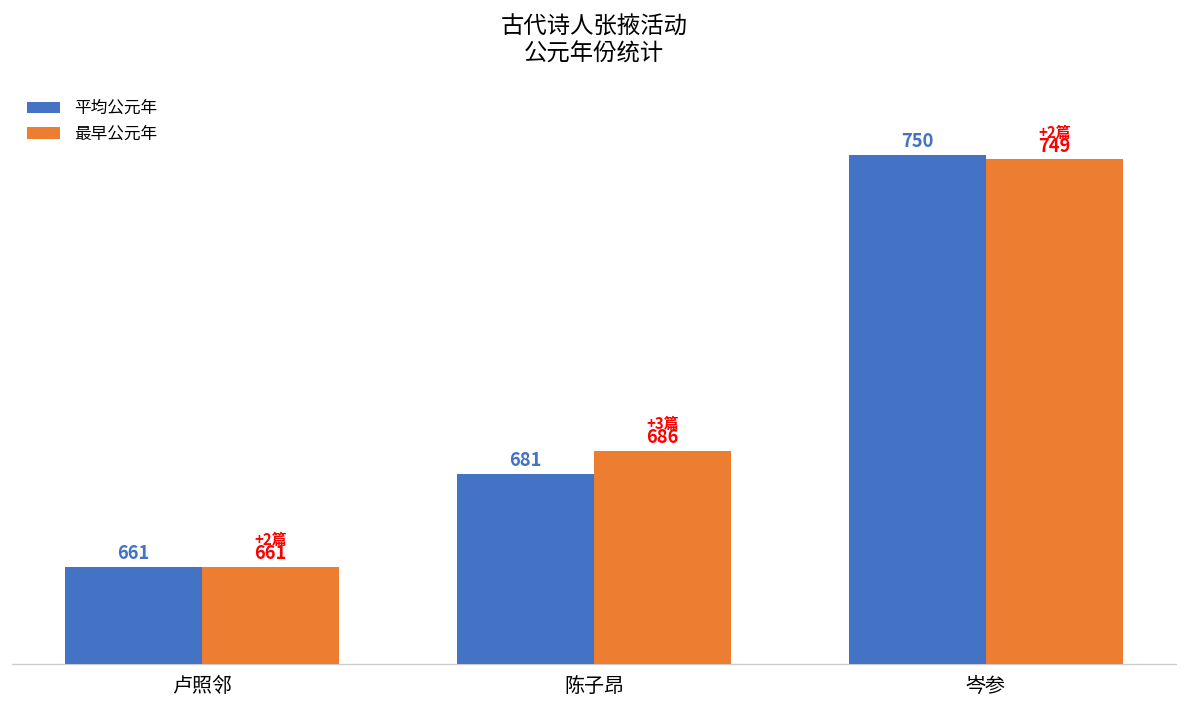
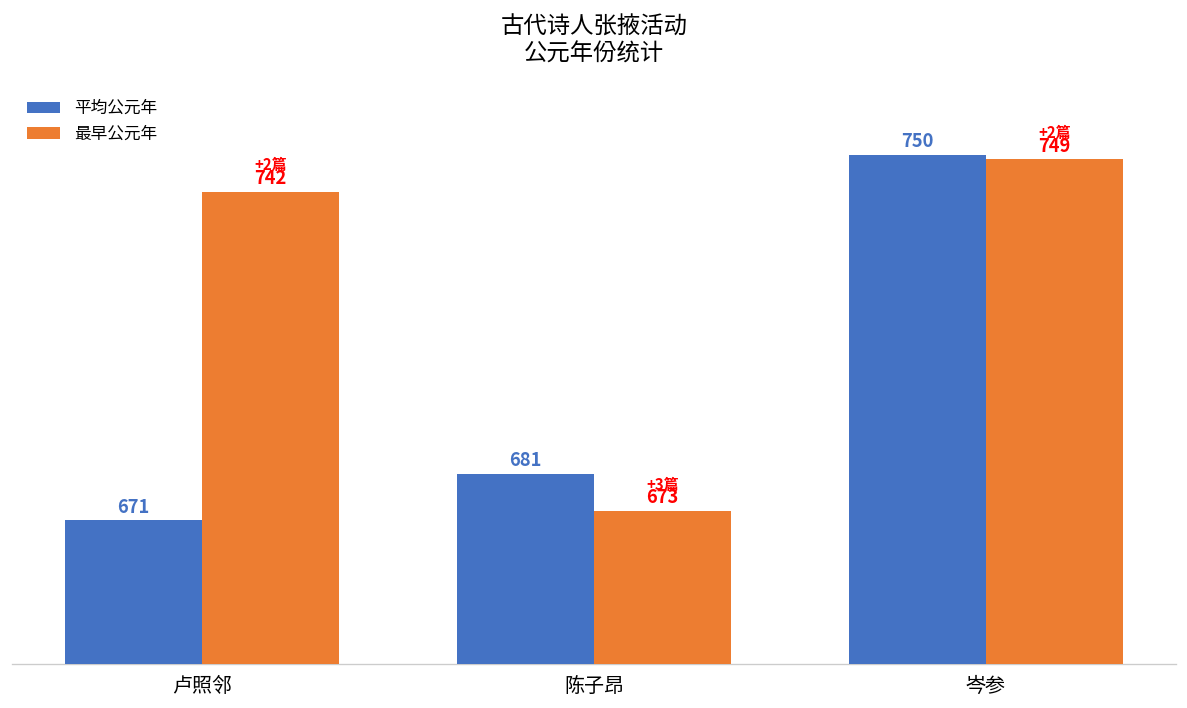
平均公元年, 卢照邻: 661 -> 671
最早公元年, 卢照邻: 661 -> 742
最早公元年, 陈子昂: 686 -> 673
